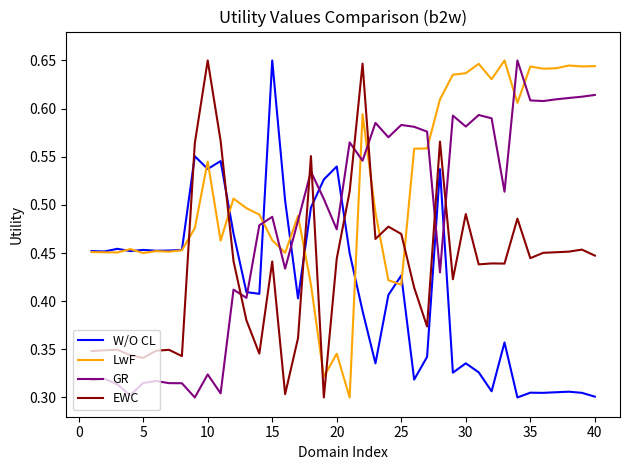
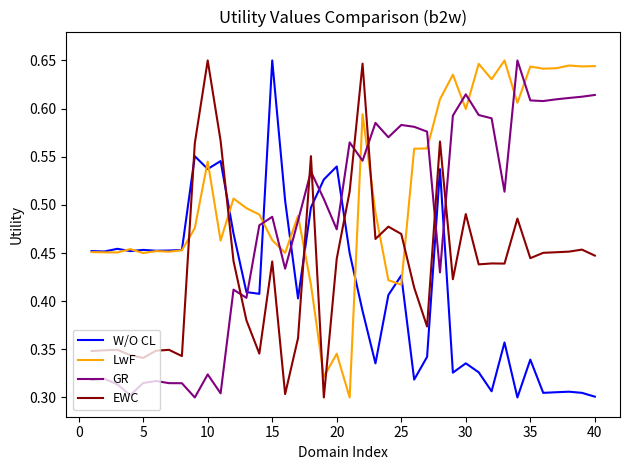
LwF, 30: 0.64 -> 0.60
GR, 30: 0.58 -> 0.61
W/O CL, 35: 0.30 -> 0.34
